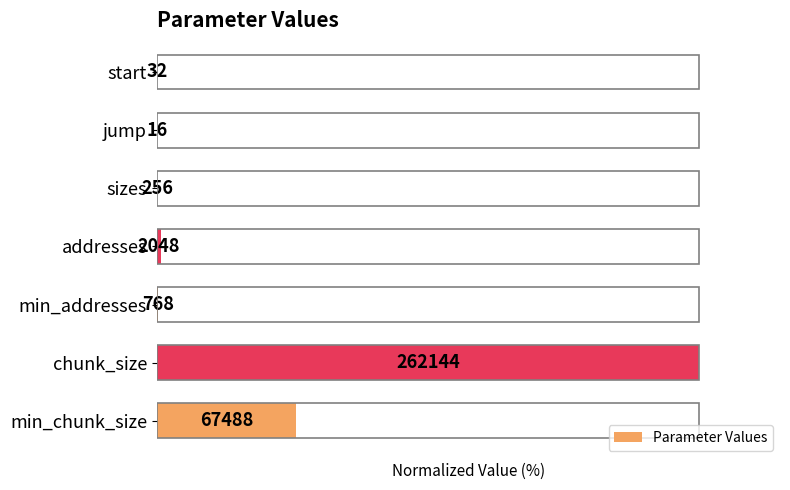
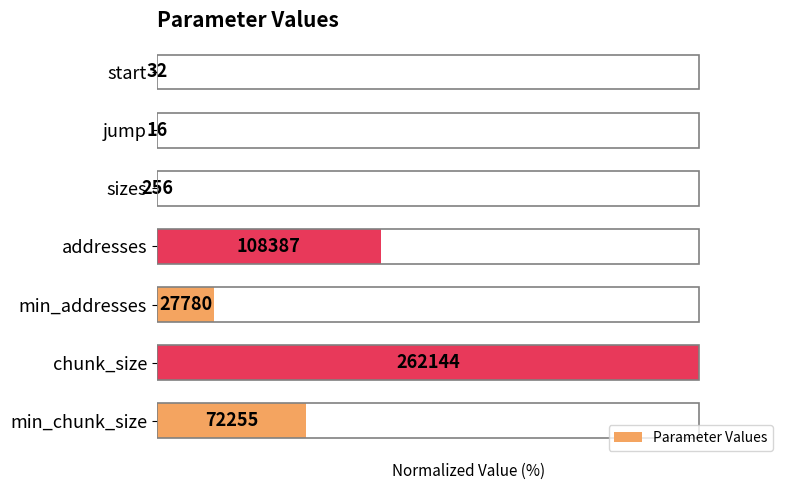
addresses: 2048 -> 108387
min_addresses: 768 -> 27780
min_chunk_size: 67488 -> 72255
